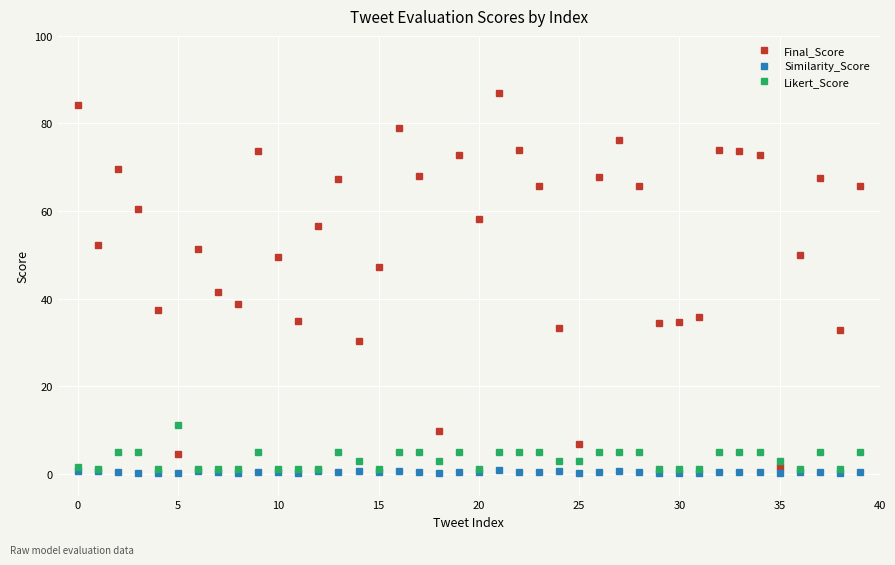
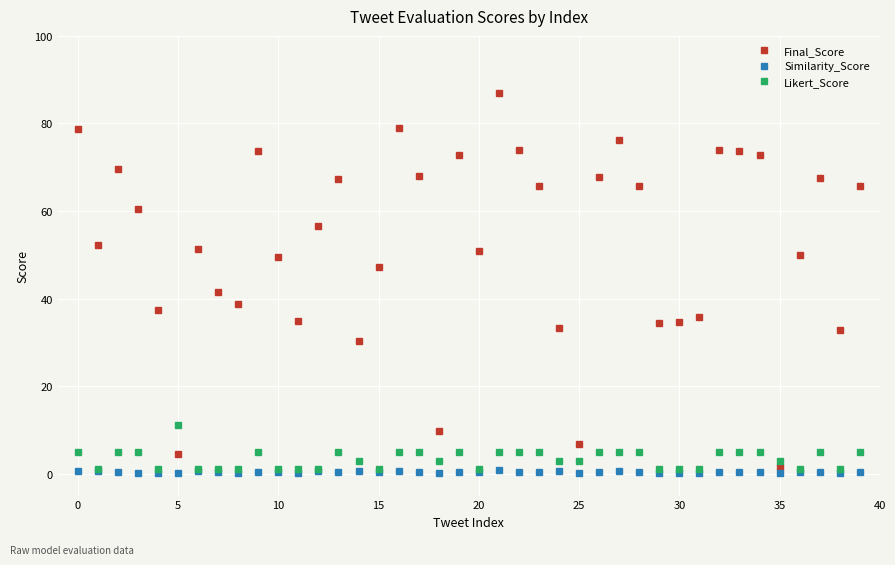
Final_Score, 0: 84 -> 79
Likert_Score, 0: 2 -> 5
Final_Score, 20: 58 -> 51
